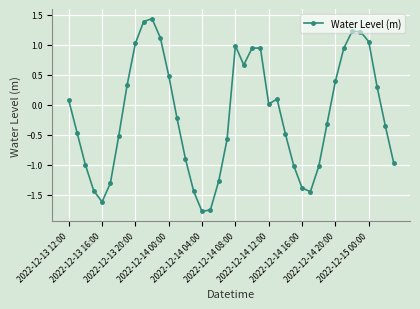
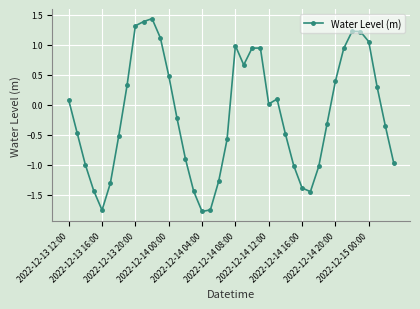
2022-12-13 16:00: -1.6 -> -1.8
2022-12-13 20:00: 1.0 -> 1.3
